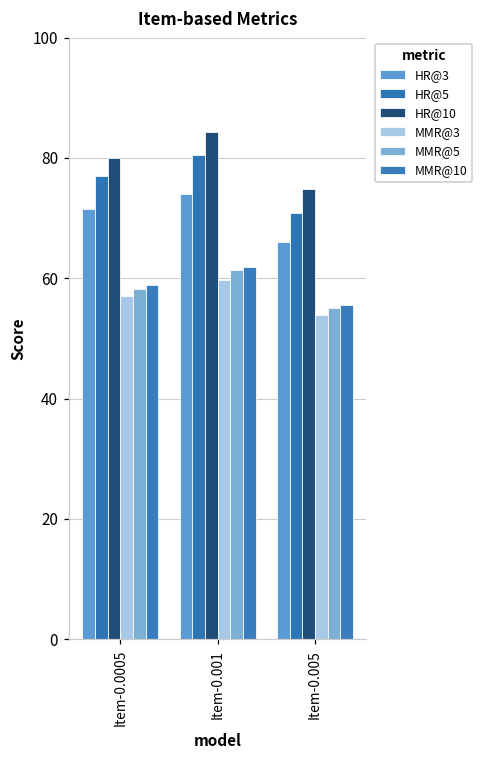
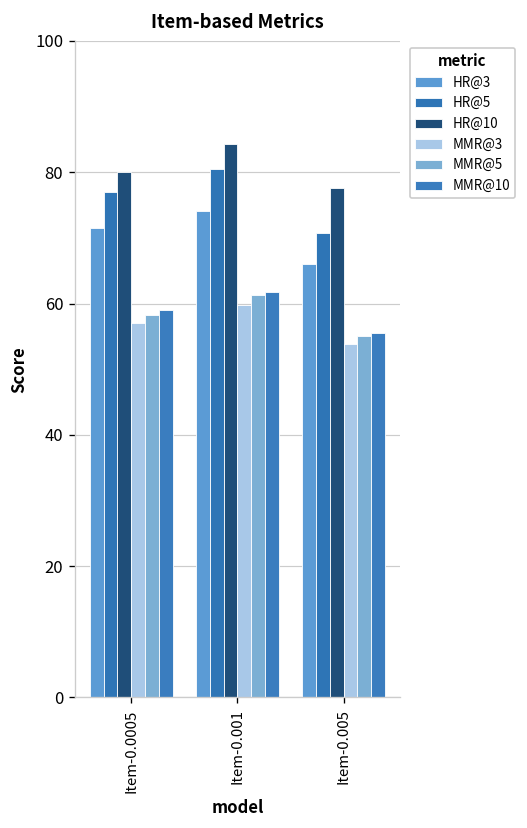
HR@10, Item-0.005: 75 -> 78
